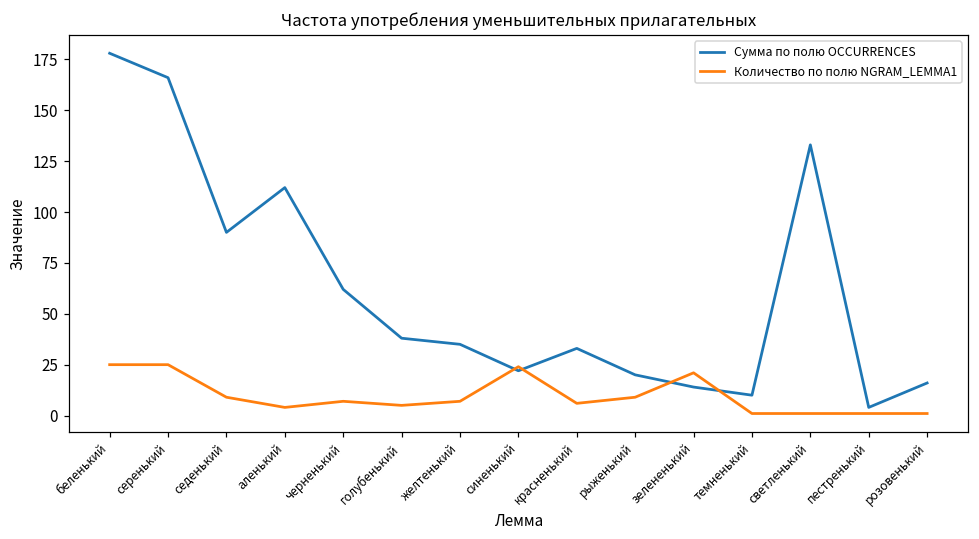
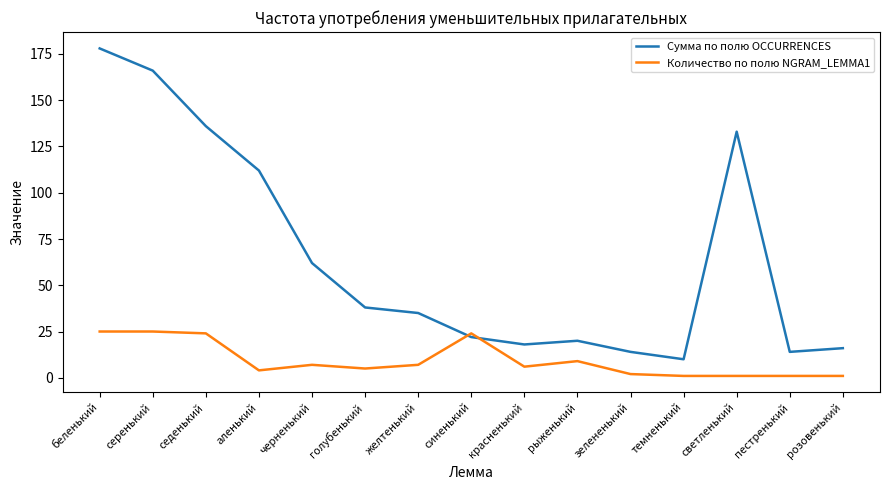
Сумма по полю OCCURRENCES, седенький: 90 -> 136
Количество по полю NGRAM_LEMMA1, седенький: 9 -> 24
Сумма по полю OCCURRENCES, красненький: 33 -> 18
Количество по полю NGRAM_LEMMA1, зелененький: 21 -> 2
Сумма по полю OCCURRENCES, пестренький: 4 -> 14
